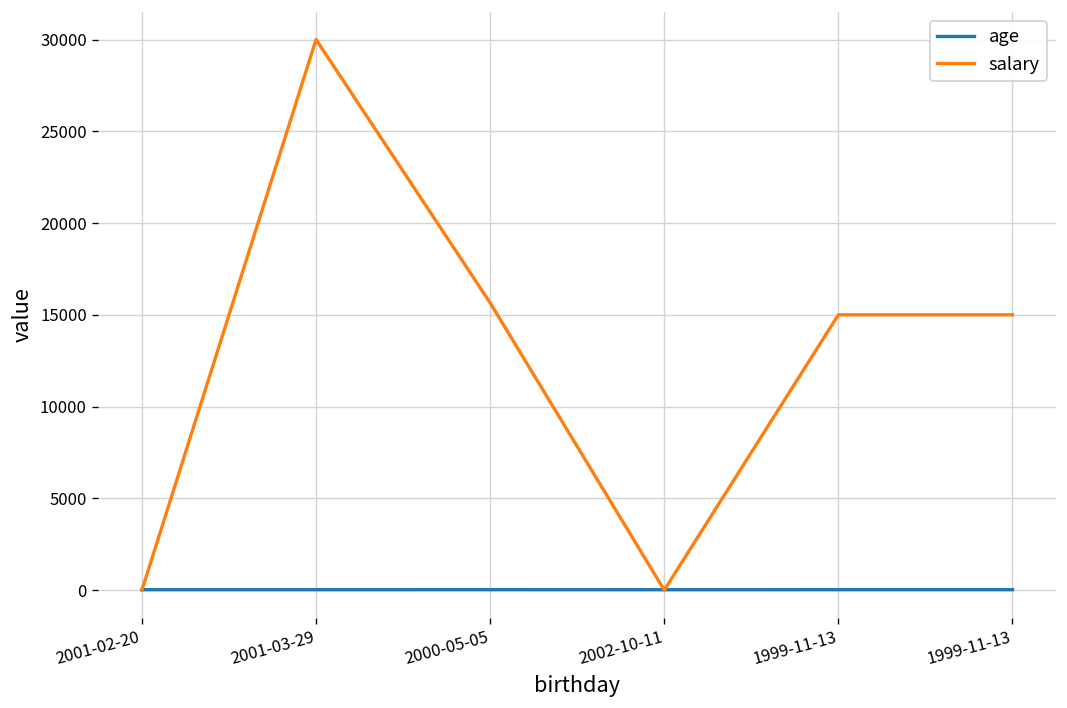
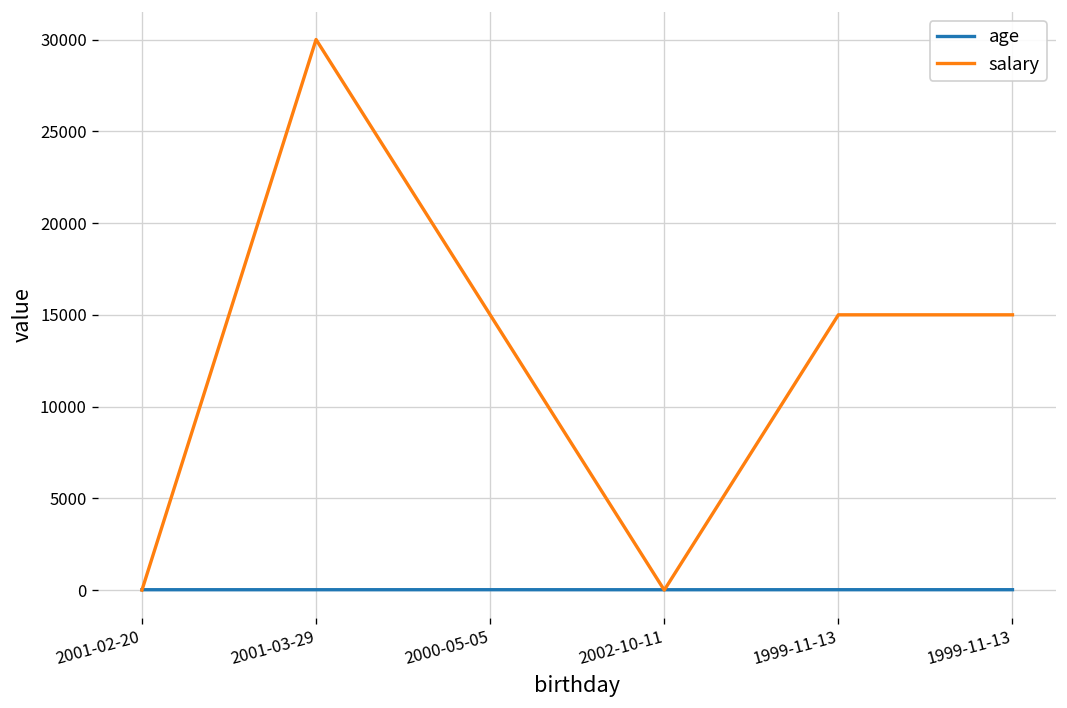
salary, 2000-05-05: 15700 -> 15000
